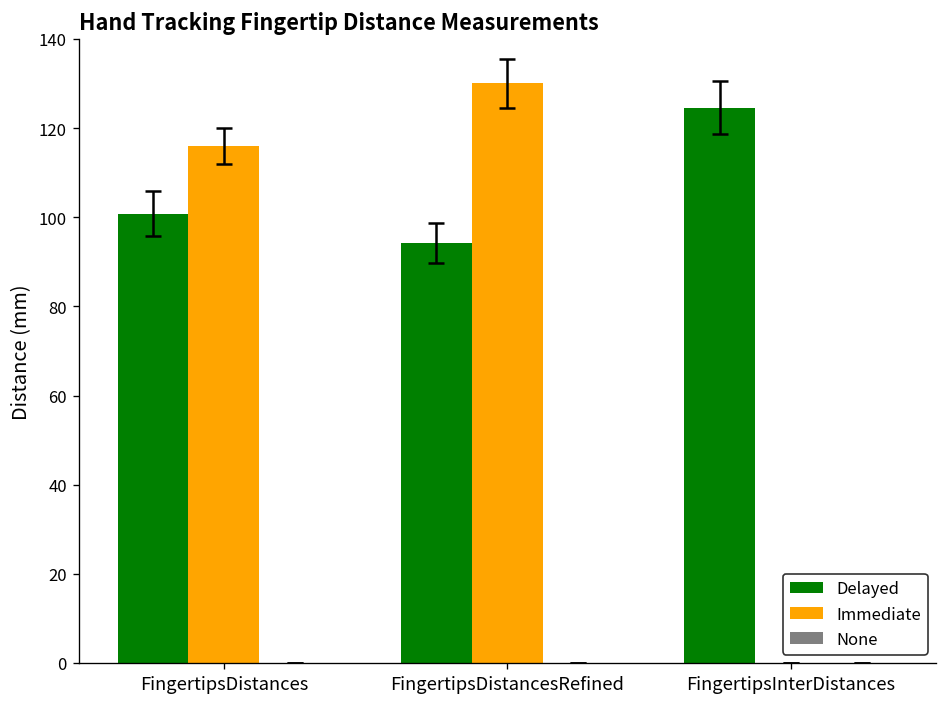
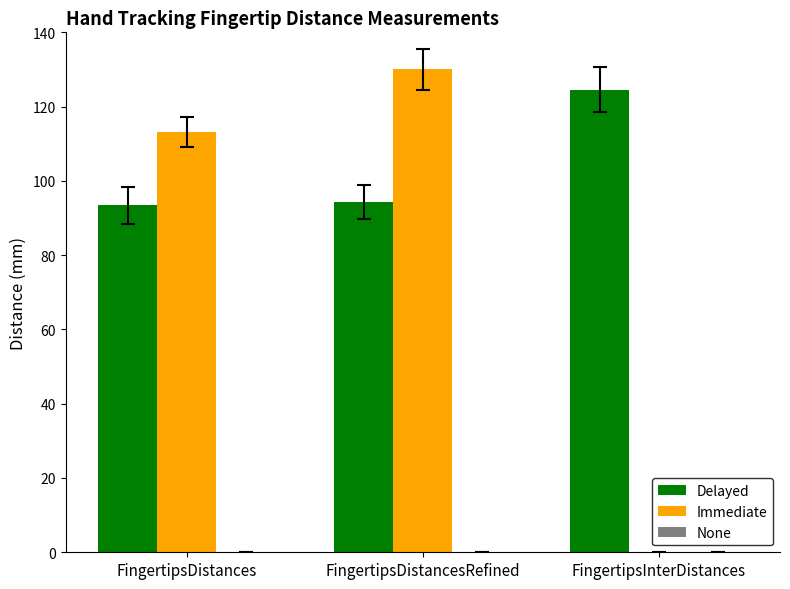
Delayed, FingertipsDistances: 101 -> 93
Immediate, FingertipsDistances: 116 -> 113
